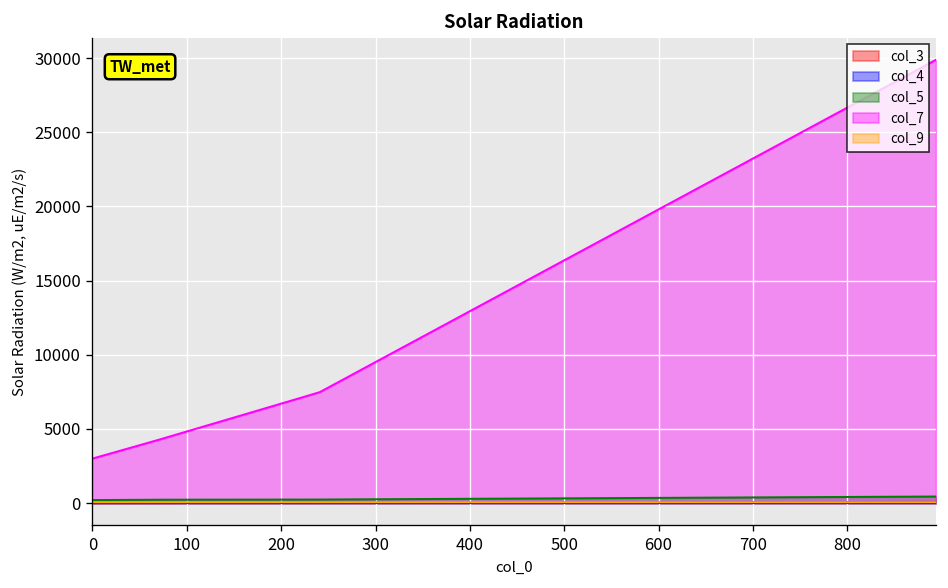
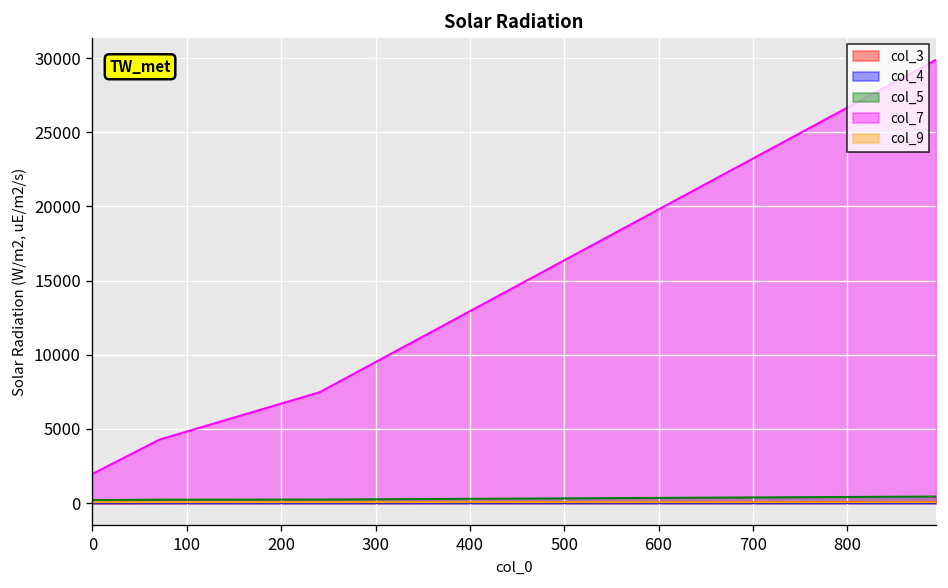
col_7, 0: 3000 -> 2000
